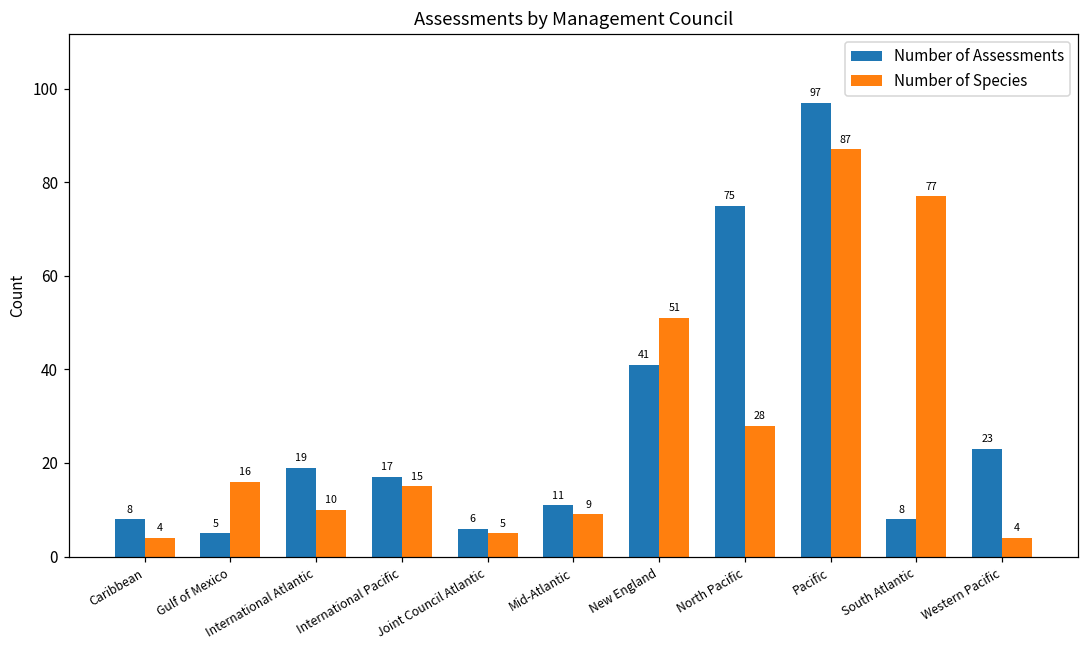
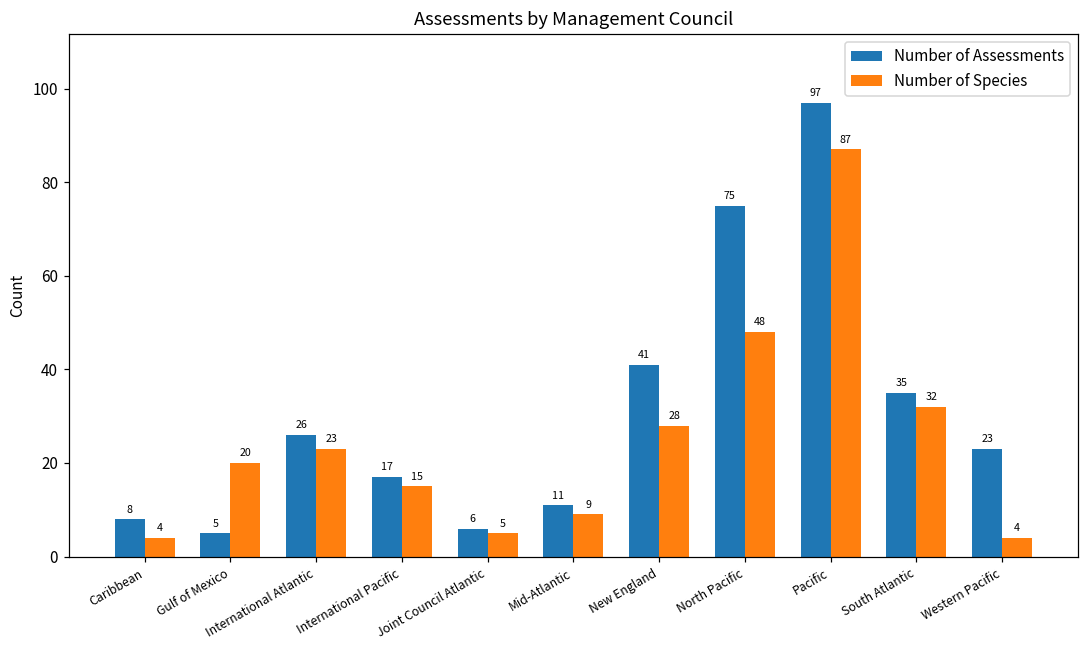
Number of Species, Gulf of Mexico: 16 -> 20
Number of Assessments, International Atlantic: 19 -> 26
Number of Species, International Atlantic: 10 -> 23
Number of Species, New England: 51 -> 28
Number of Species, North Pacific: 28 -> 48
Number of Assessments, South Atlantic: 8 -> 35
Number of Species, South Atlantic: 77 -> 32
